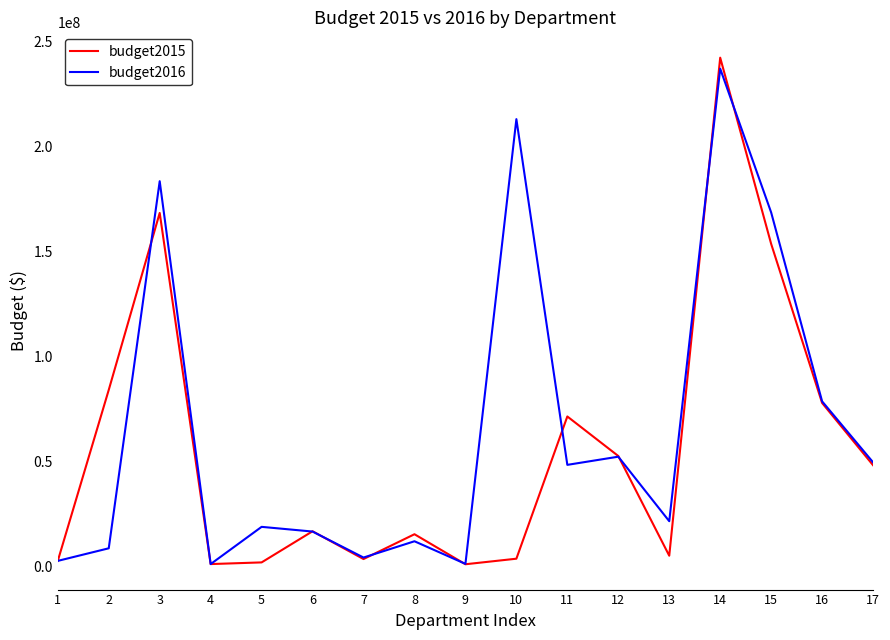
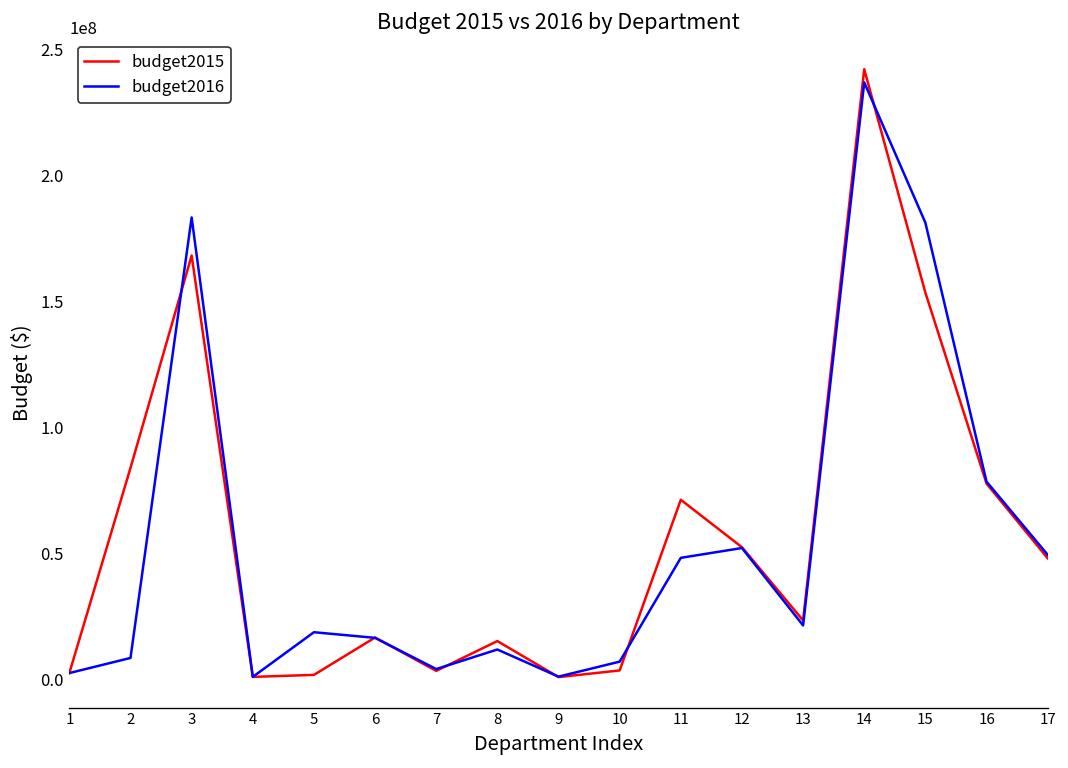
budget2016, 10: 213000000 -> 7000000
budget2015, 13: 5000000 -> 23000000
budget2016, 15: 169000000 -> 181000000
